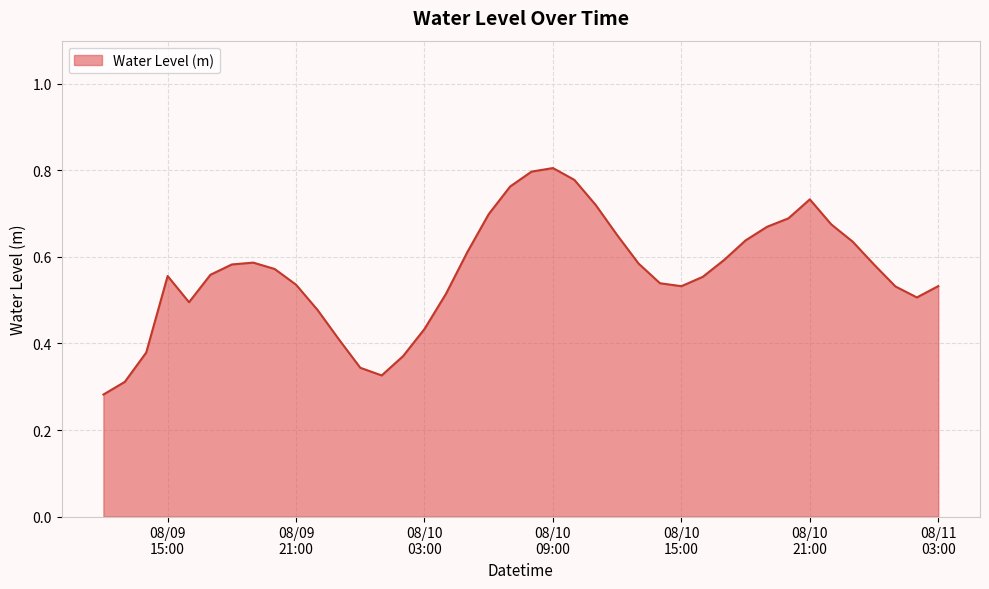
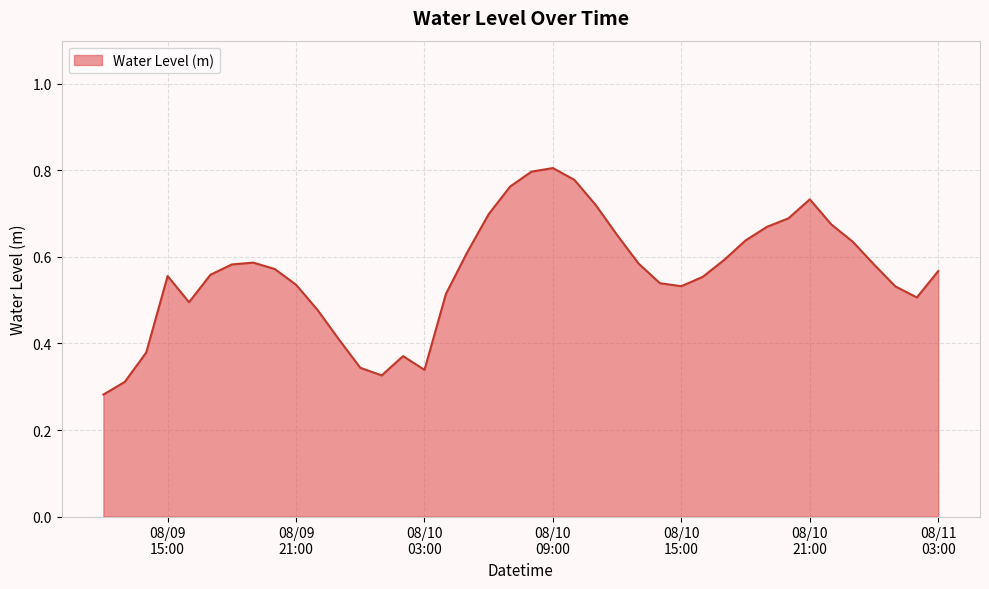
08/10 03:00: 0.43 -> 0.34
08/11 03:00: 0.53 -> 0.57
